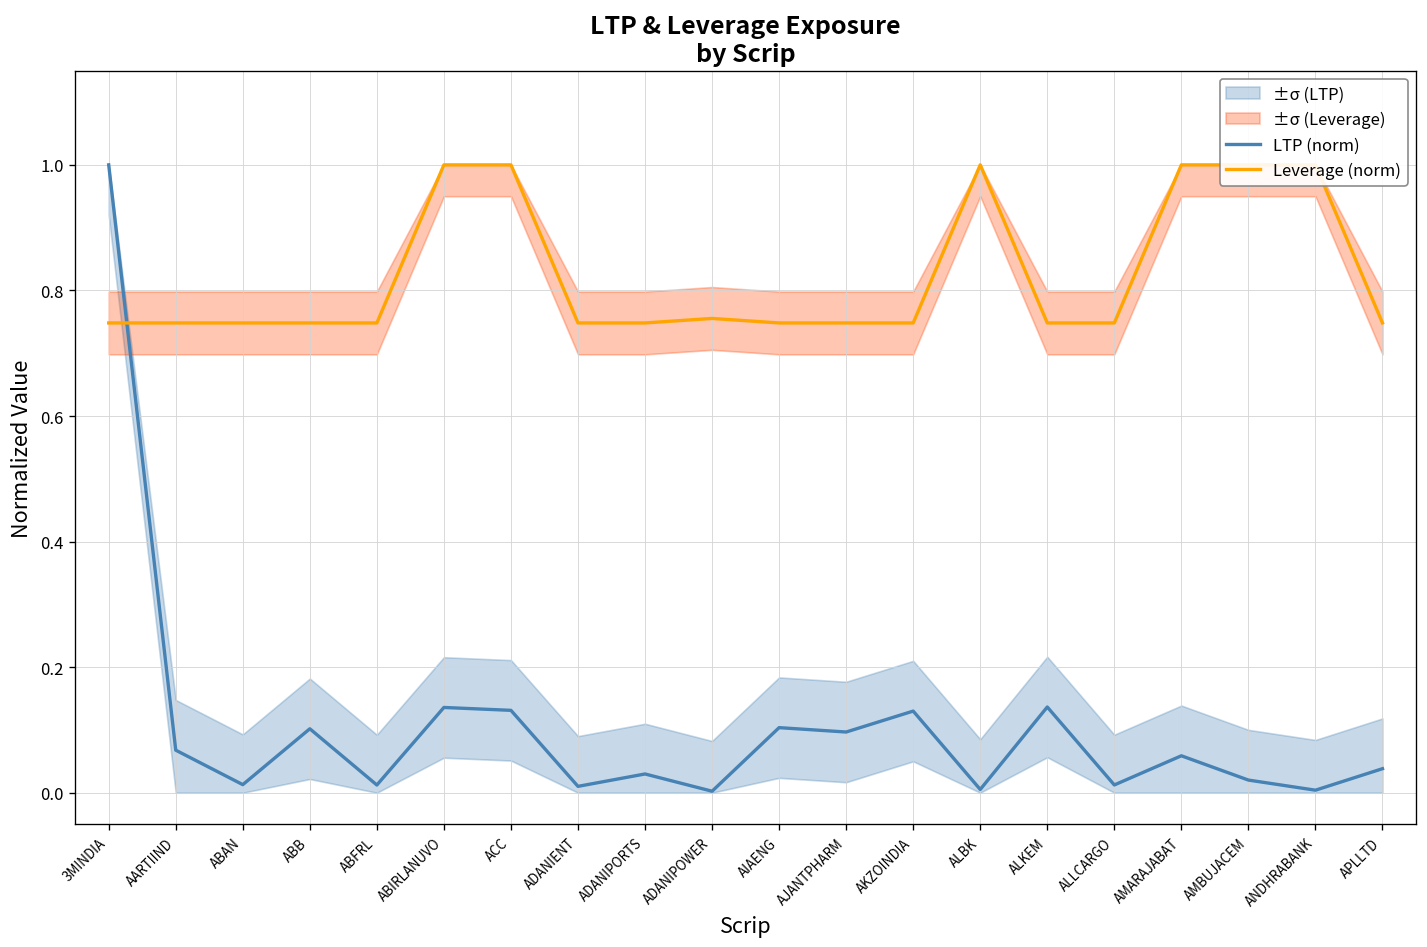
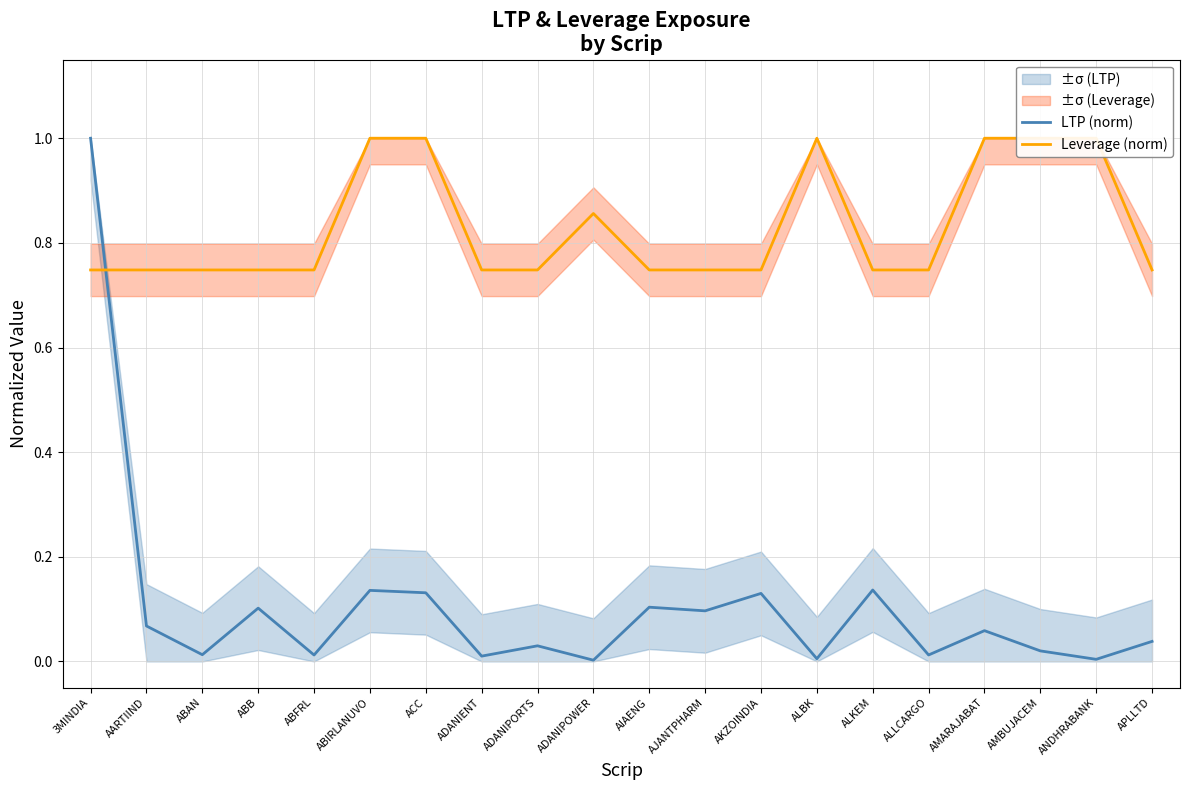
Leverage (norm), ADANIPOWER: 0.76 -> 0.86
